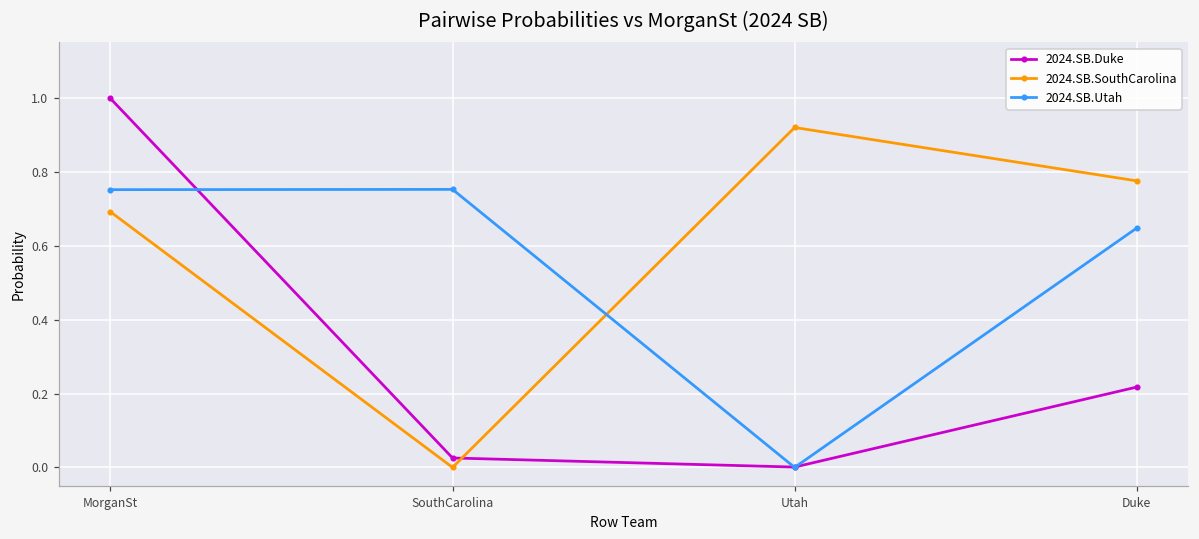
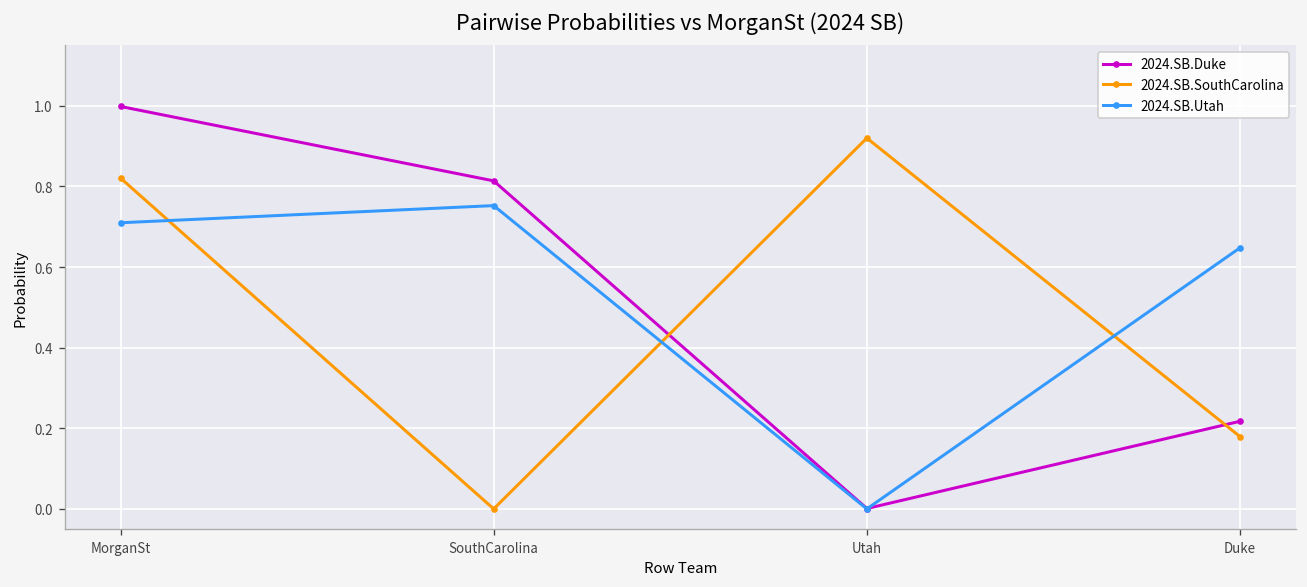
2024.SB.SouthCarolina, MorganSt: 0.69 -> 0.82
2024.SB.Utah, MorganSt: 0.75 -> 0.71
2024.SB.Duke, SouthCarolina: 0.03 -> 0.81
2024.SB.SouthCarolina, Duke: 0.78 -> 0.18
